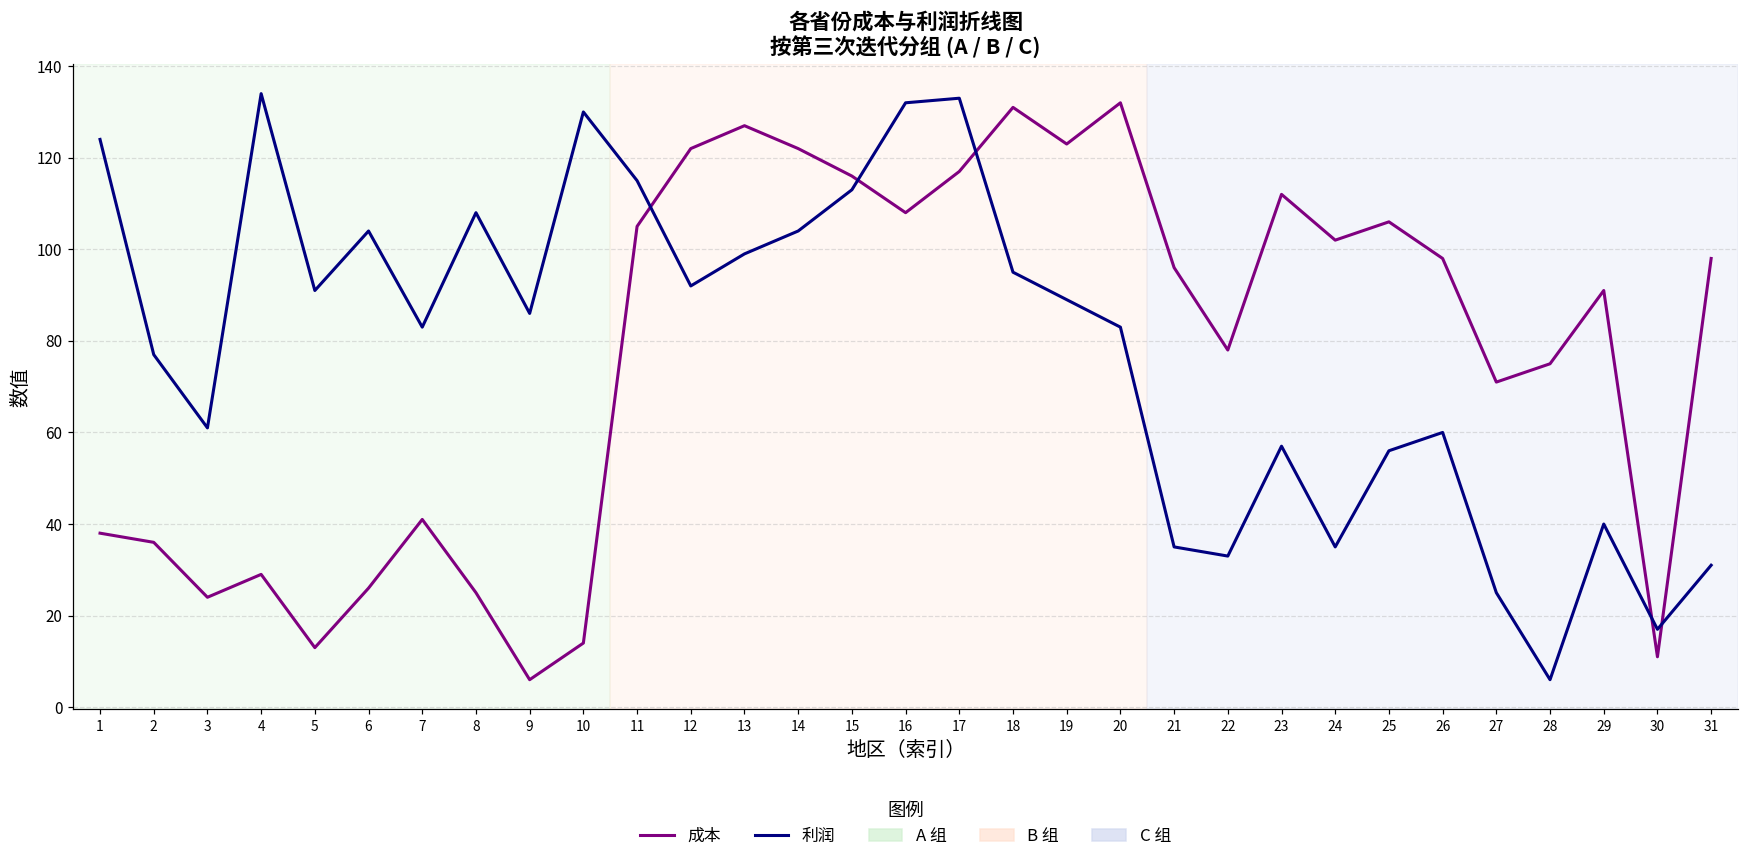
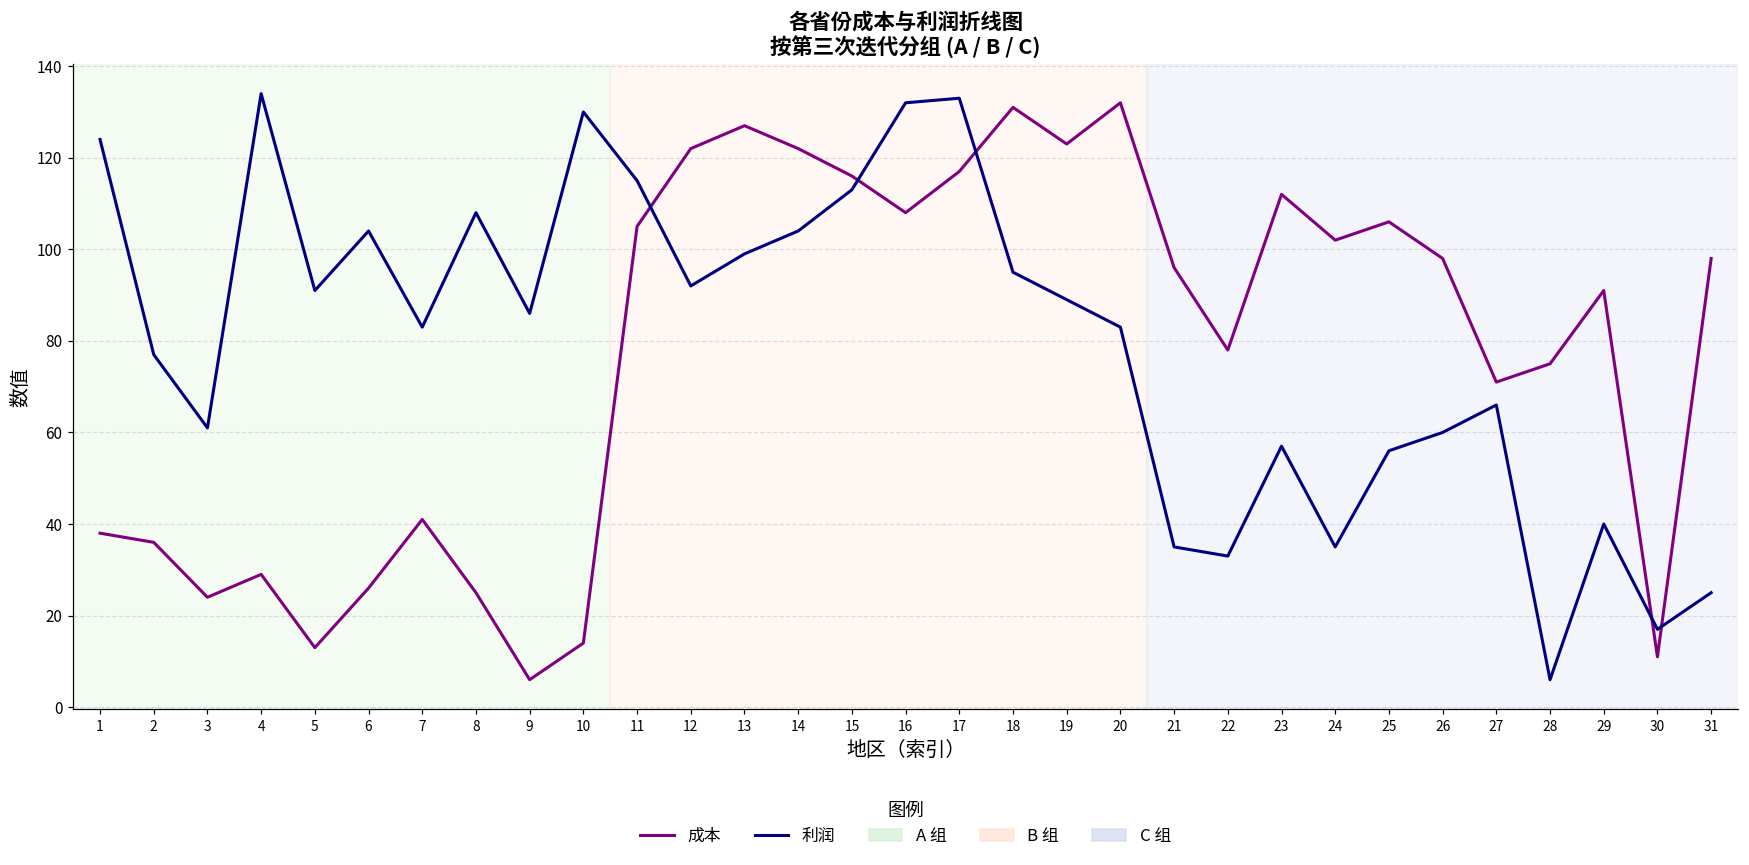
利润, 27: 25 -> 66
利润, 31: 31 -> 25
